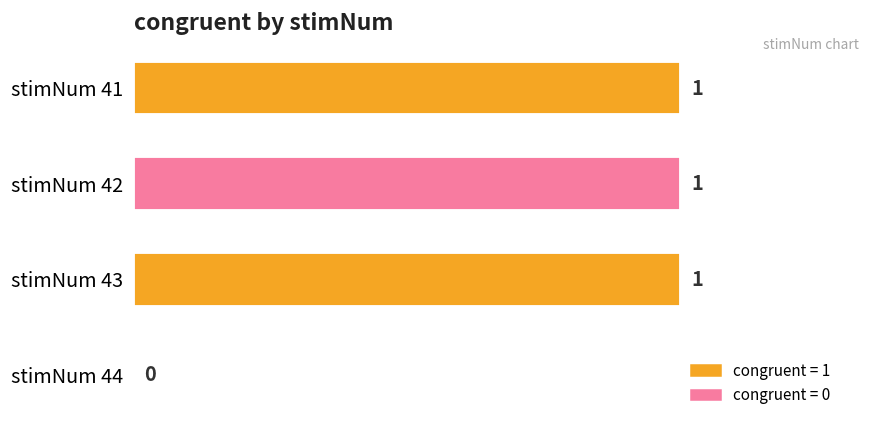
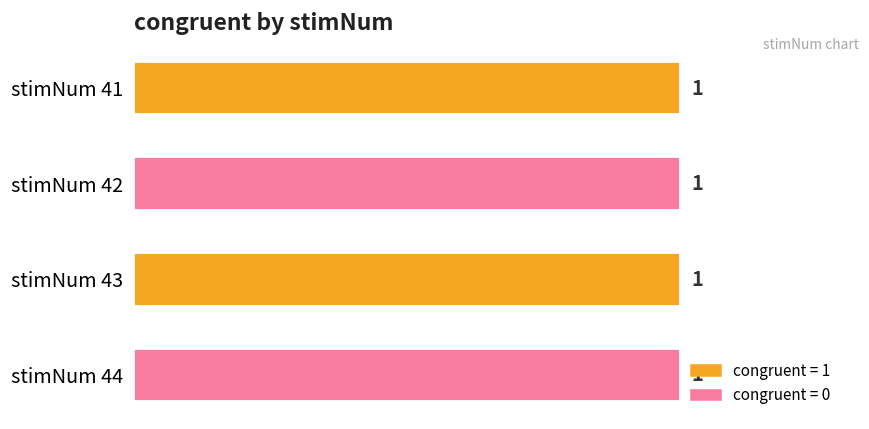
stimNum 44: 0 -> 1
